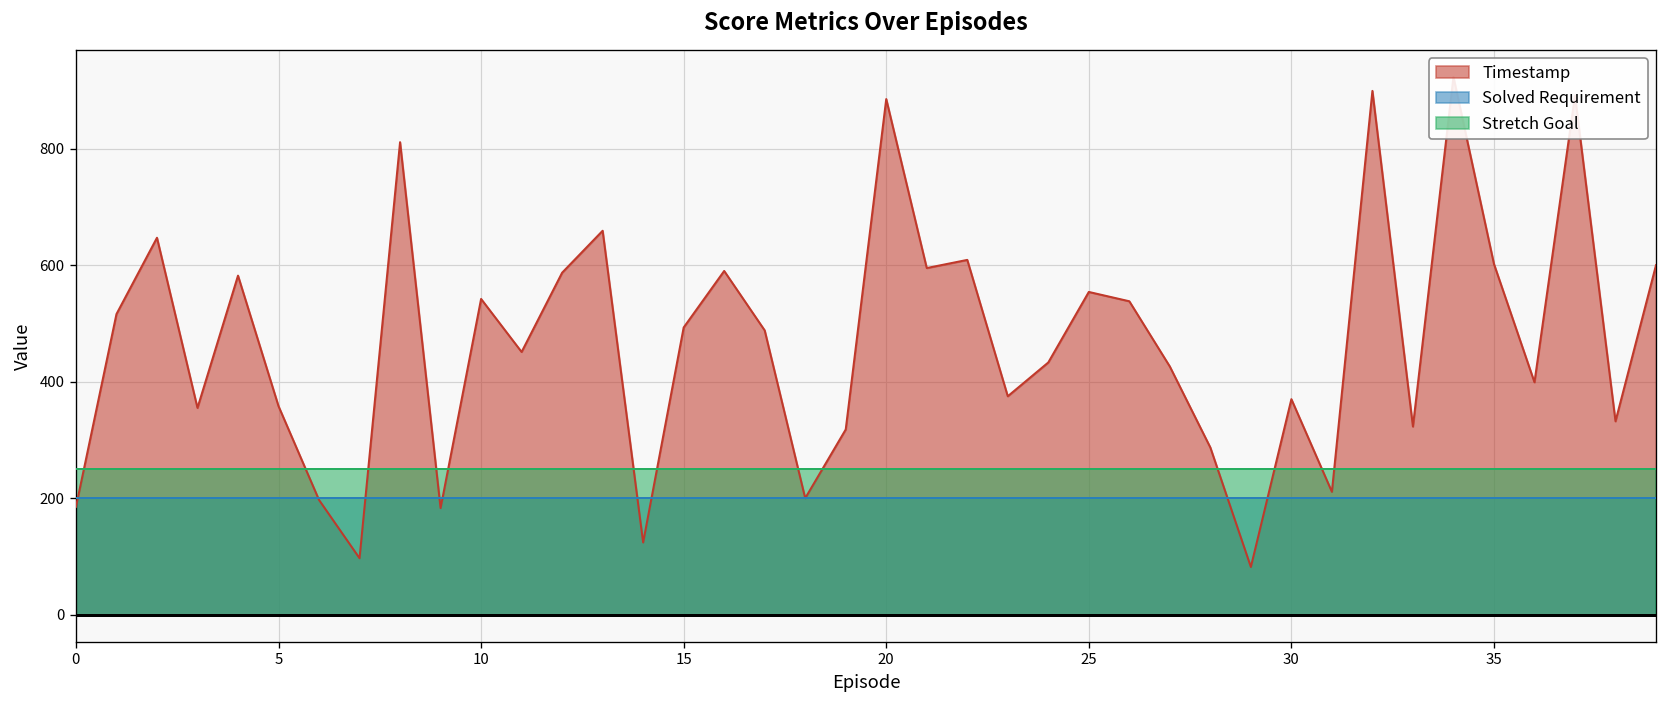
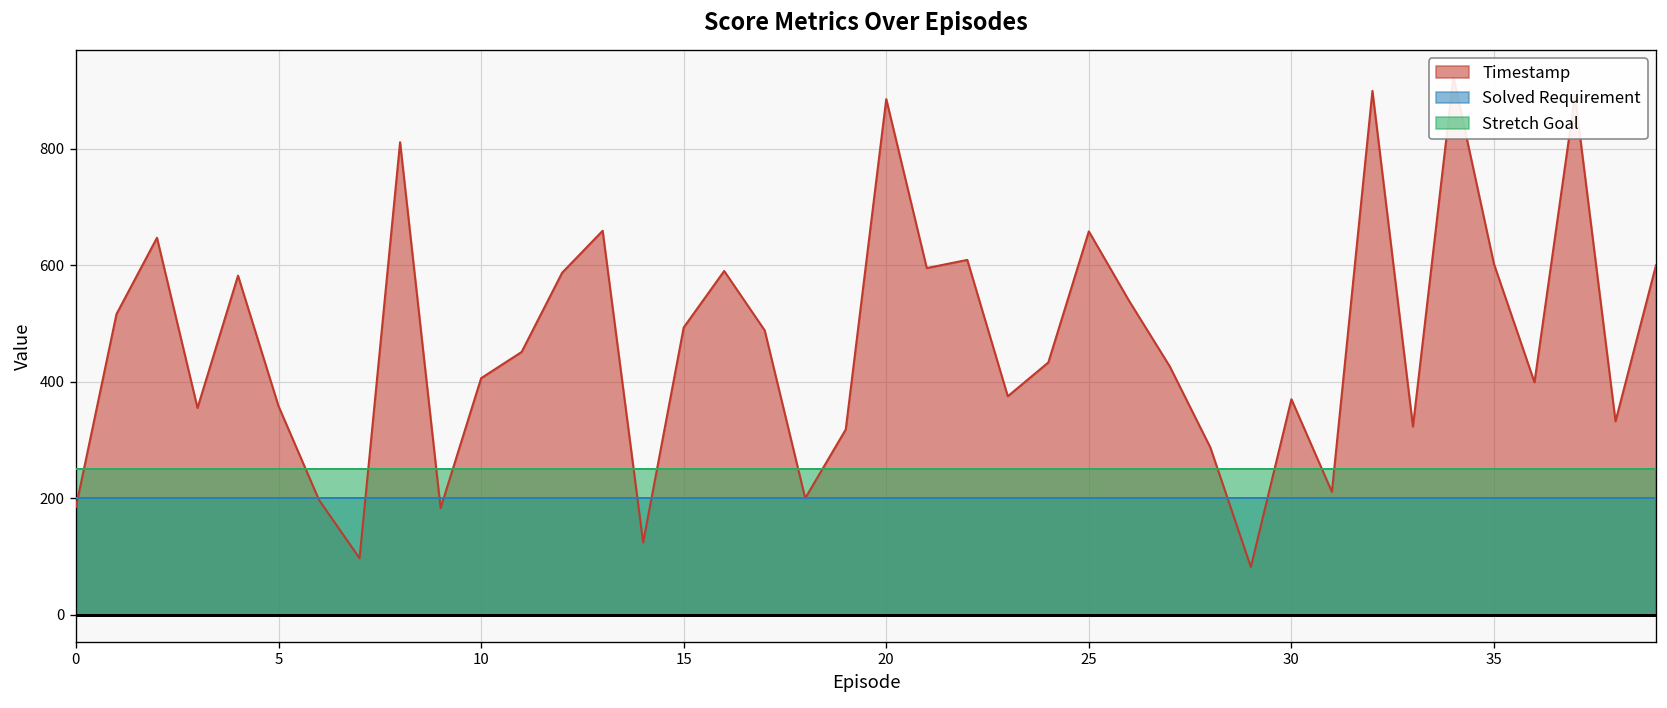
Timestamp, 10: 540 -> 410
Timestamp, 25: 550 -> 660
